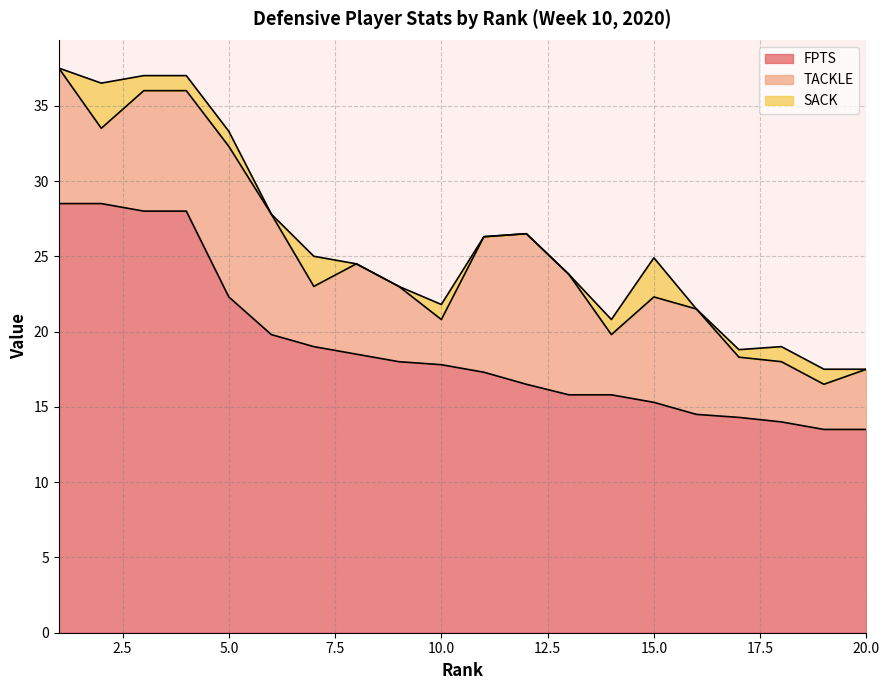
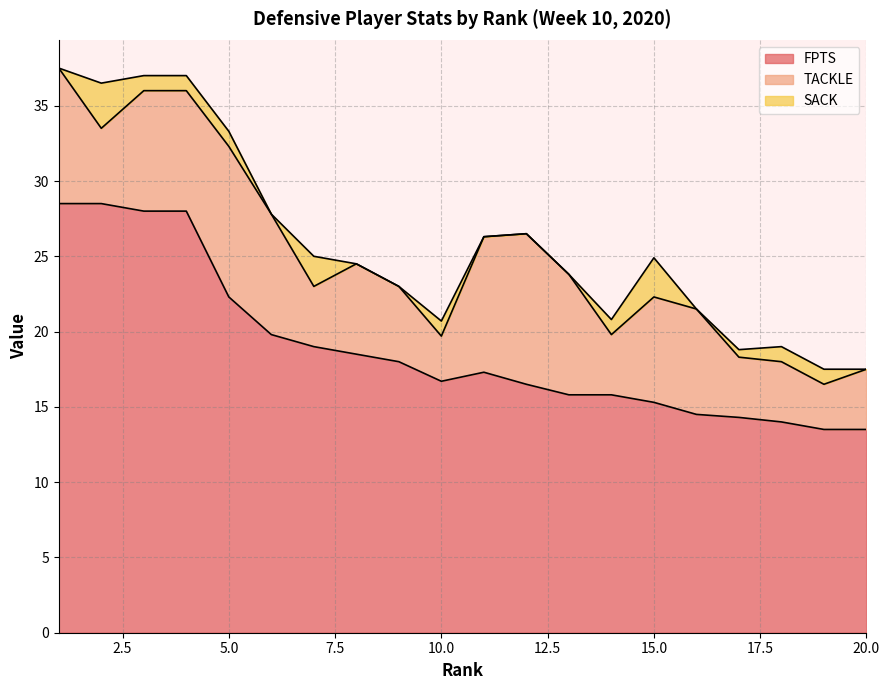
FPTS, 10.0: 17.8 -> 16.7
